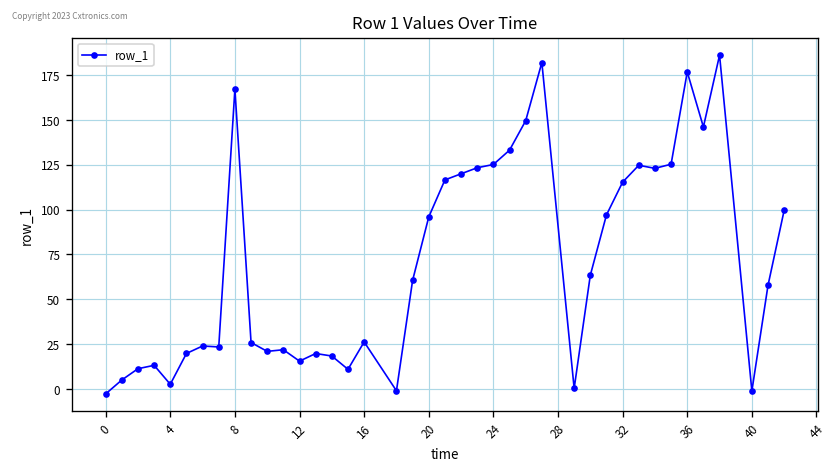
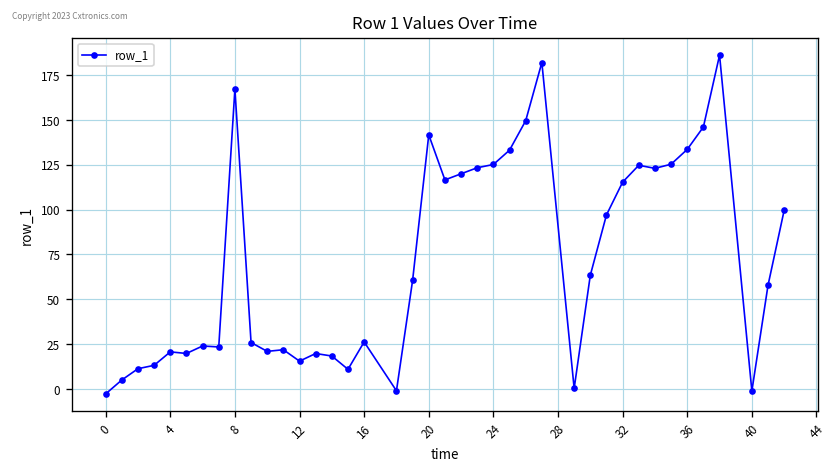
4: 3 -> 21
20: 96 -> 142
36: 177 -> 134
